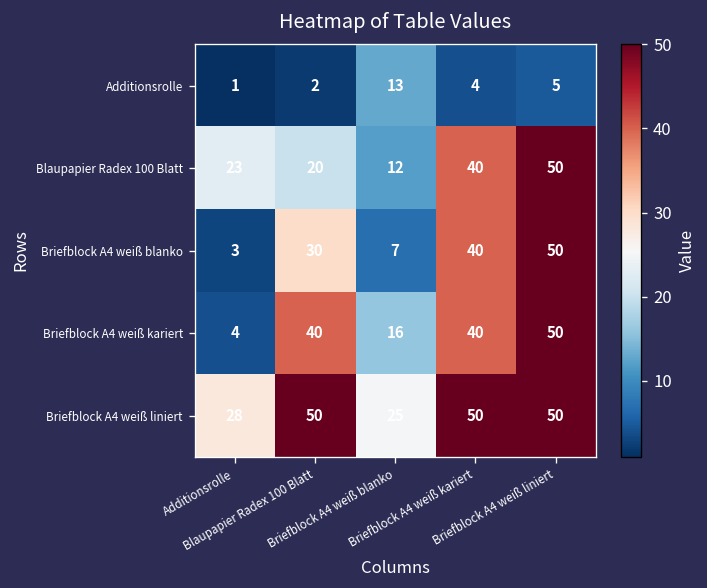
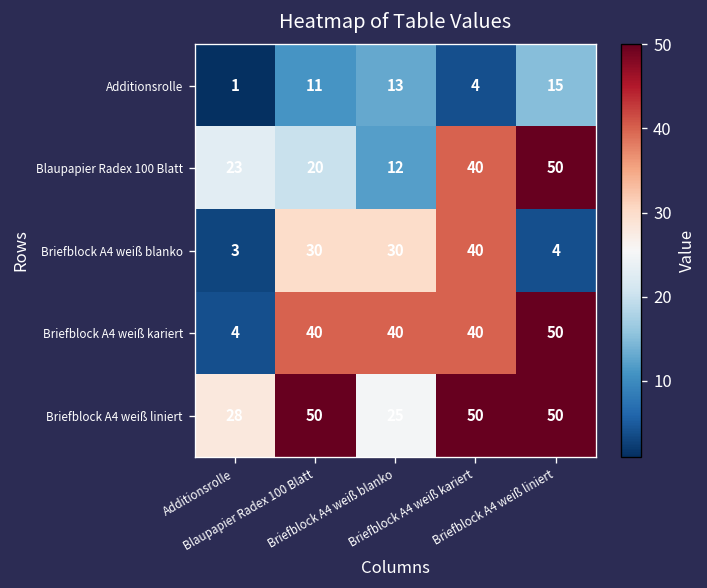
Additionsrolle, Blaupapier Radex 100 Blatt: 2 -> 11
Additionsrolle, Briefblock A4 weiß liniert: 5 -> 15
Briefblock A4 weiß blanko, Briefblock A4 weiß blanko: 7 -> 30
Briefblock A4 weiß blanko, Briefblock A4 weiß liniert: 50 -> 4
Briefblock A4 weiß kariert, Briefblock A4 weiß blanko: 16 -> 40
